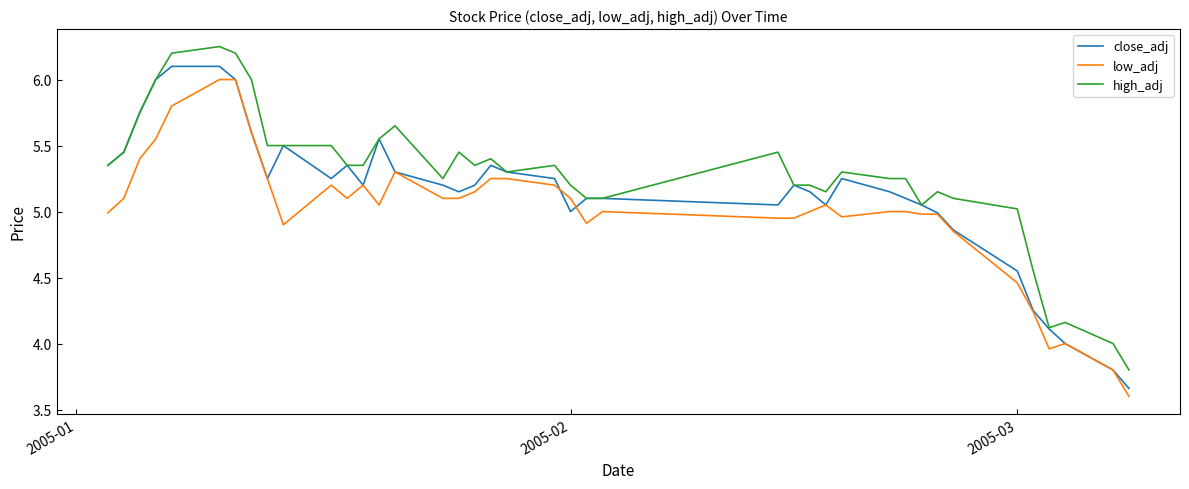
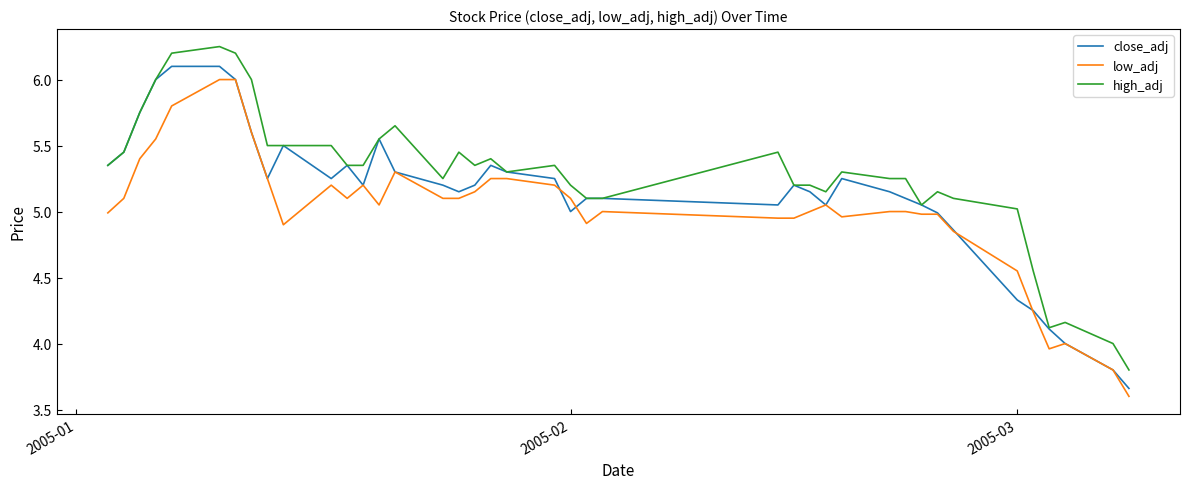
close_adj, 2005-03: 4.55 -> 4.33
low_adj, 2005-03: 4.46 -> 4.55
